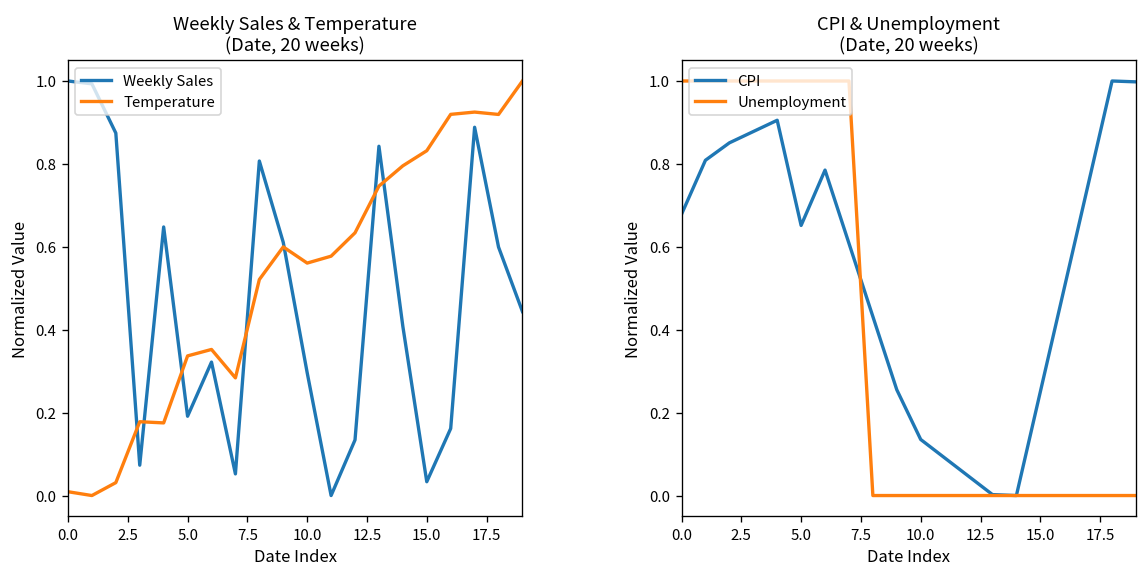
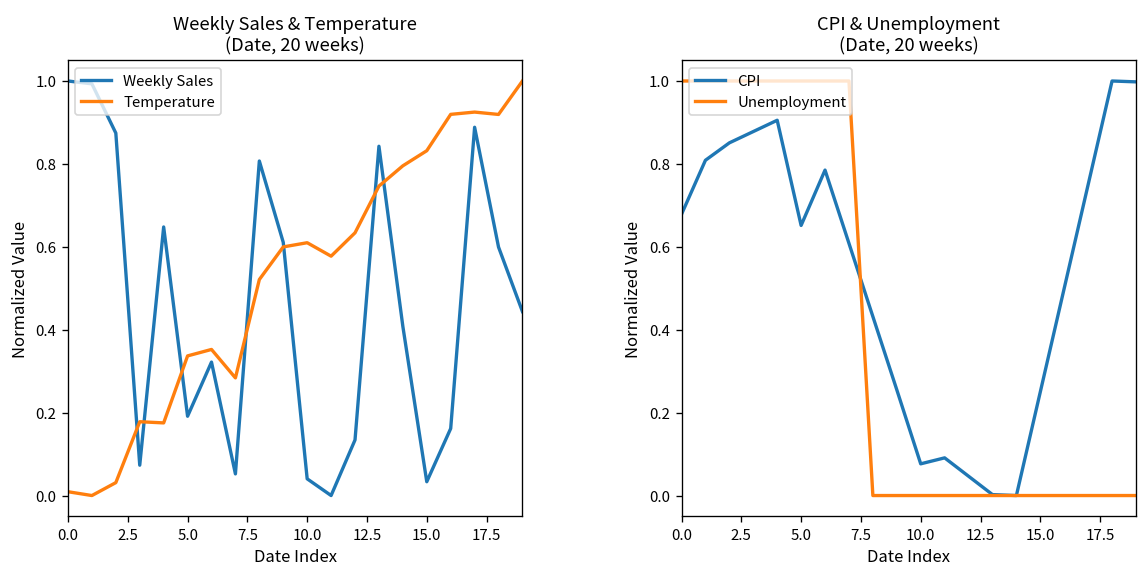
Weekly Sales & Temperature (Date, 20 weeks), Weekly Sales, 10.0: 0.30 -> 0.04
Weekly Sales & Temperature (Date, 20 weeks), Temperature, 10.0: 0.56 -> 0.61
CPI & Unemployment (Date, 20 weeks), CPI, 10.0: 0.14 -> 0.08
